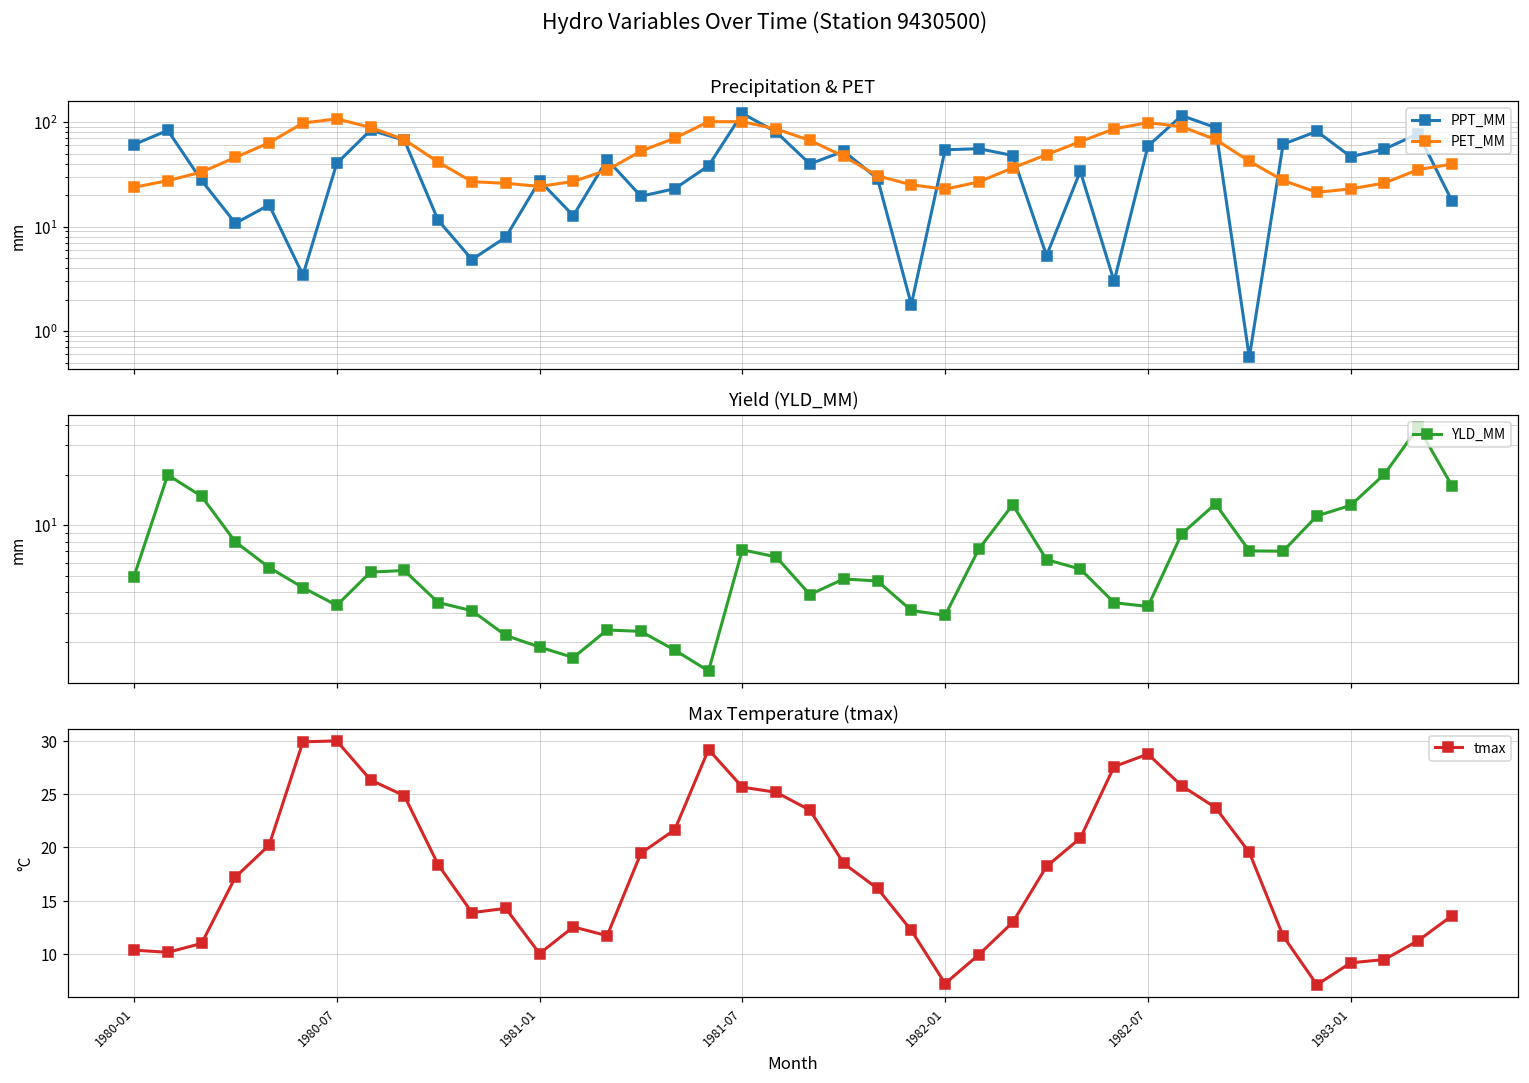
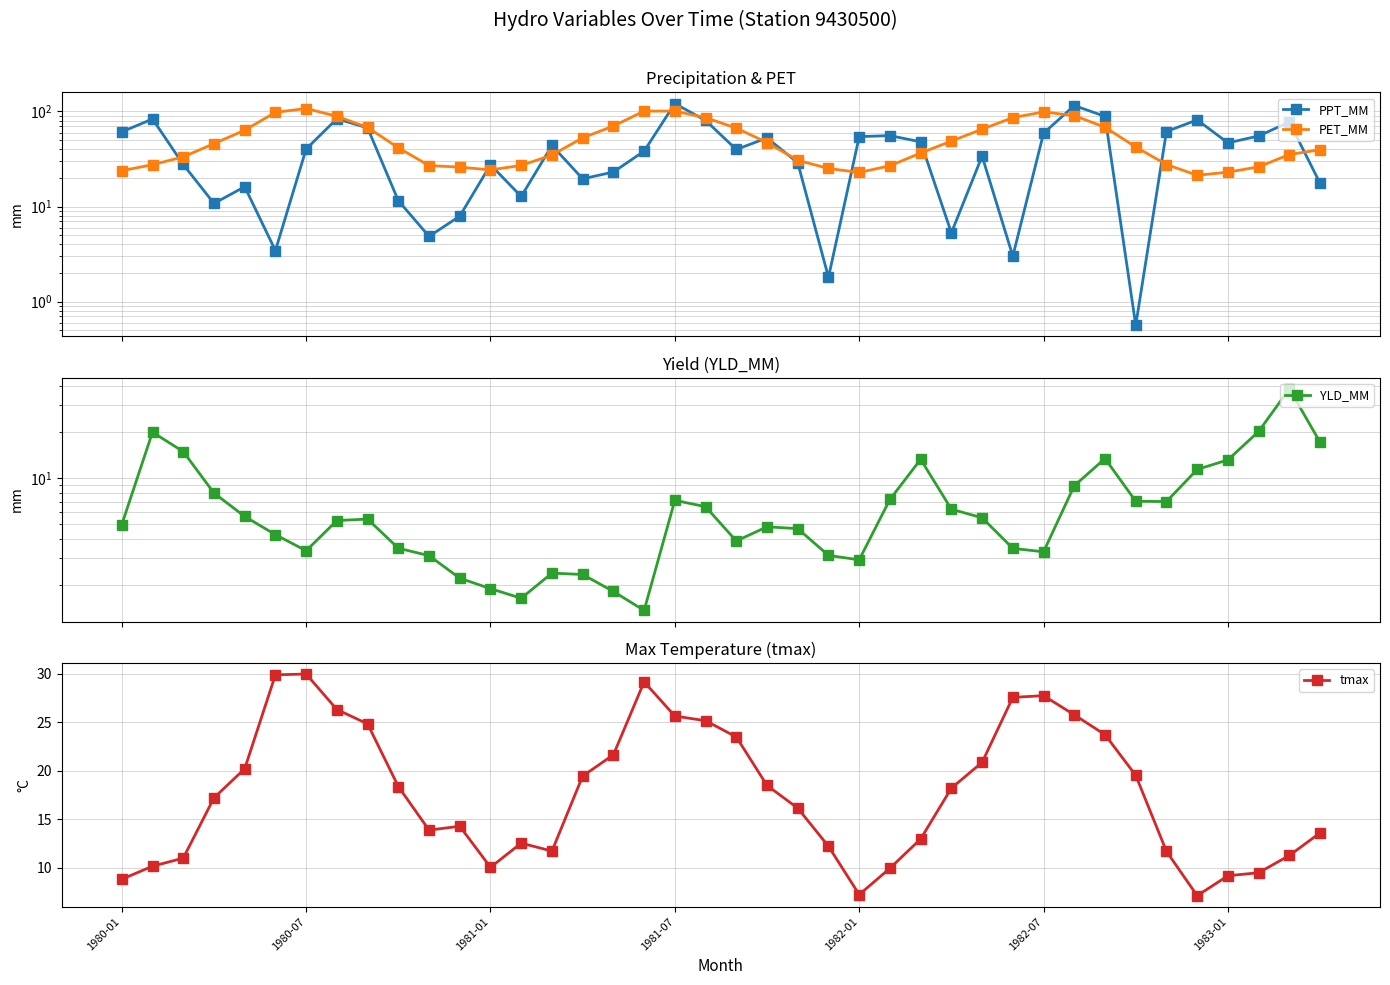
Max Temperature (tmax), 1980-01: 10 -> 9
Max Temperature (tmax), 1982-07: 29 -> 28
